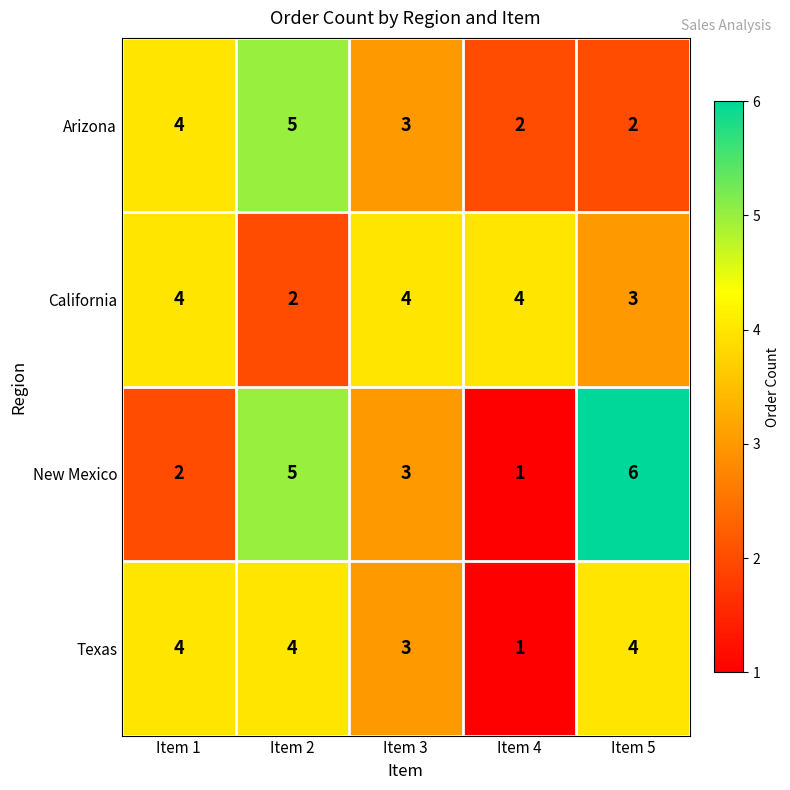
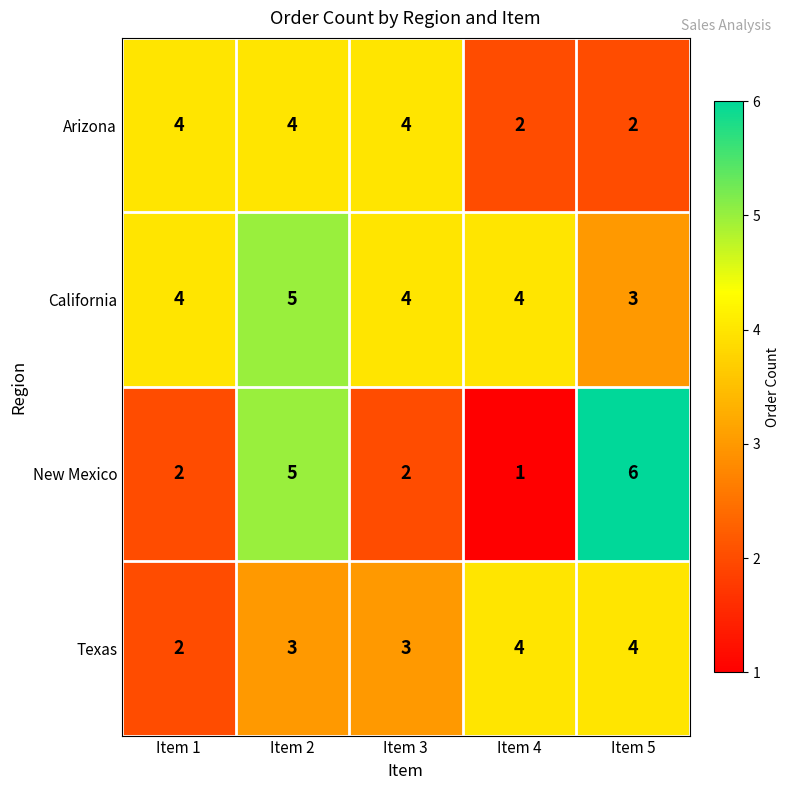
Arizona, Item 2: 5 -> 4
Arizona, Item 3: 3 -> 4
California, Item 2: 2 -> 5
New Mexico, Item 3: 3 -> 2
Texas, Item 1: 4 -> 2
Texas, Item 2: 4 -> 3
Texas, Item 4: 1 -> 4
